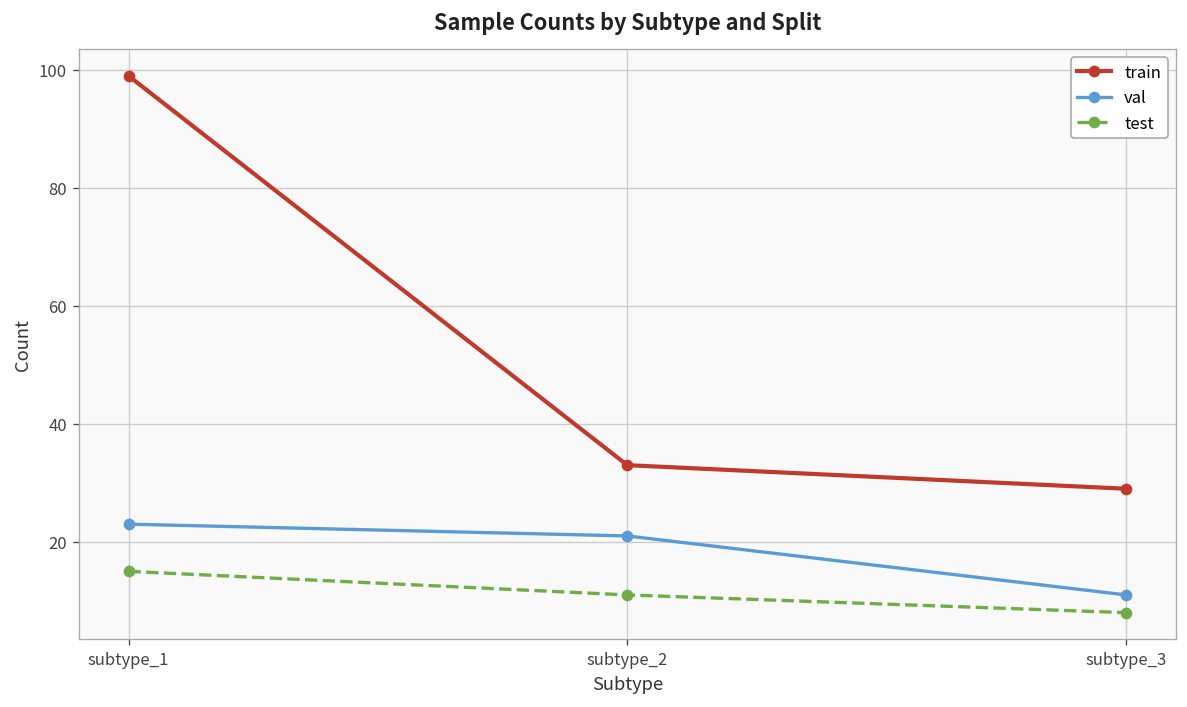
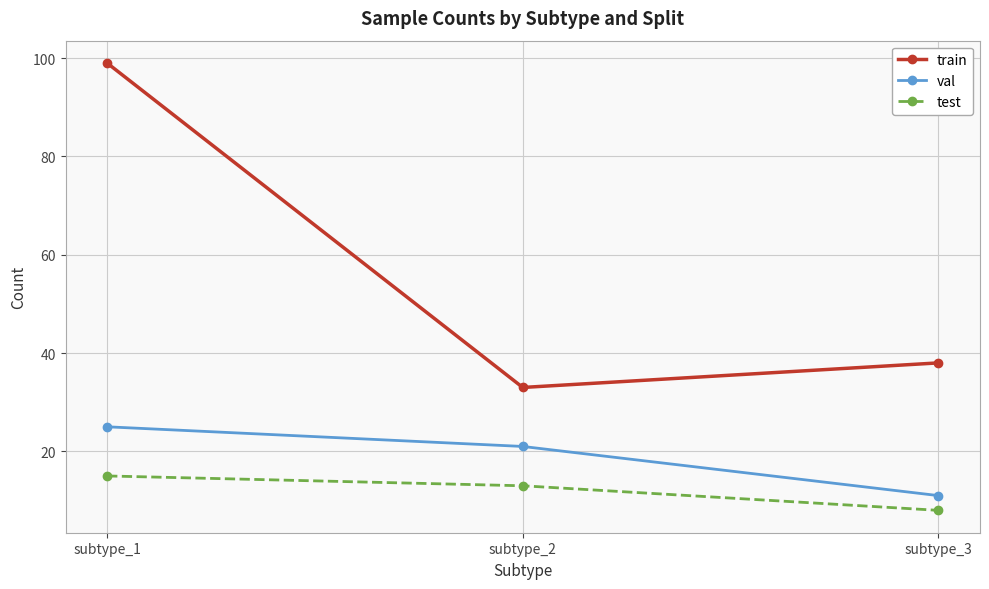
val, subtype_1: 23 -> 25
test, subtype_2: 11 -> 13
train, subtype_3: 29 -> 38
